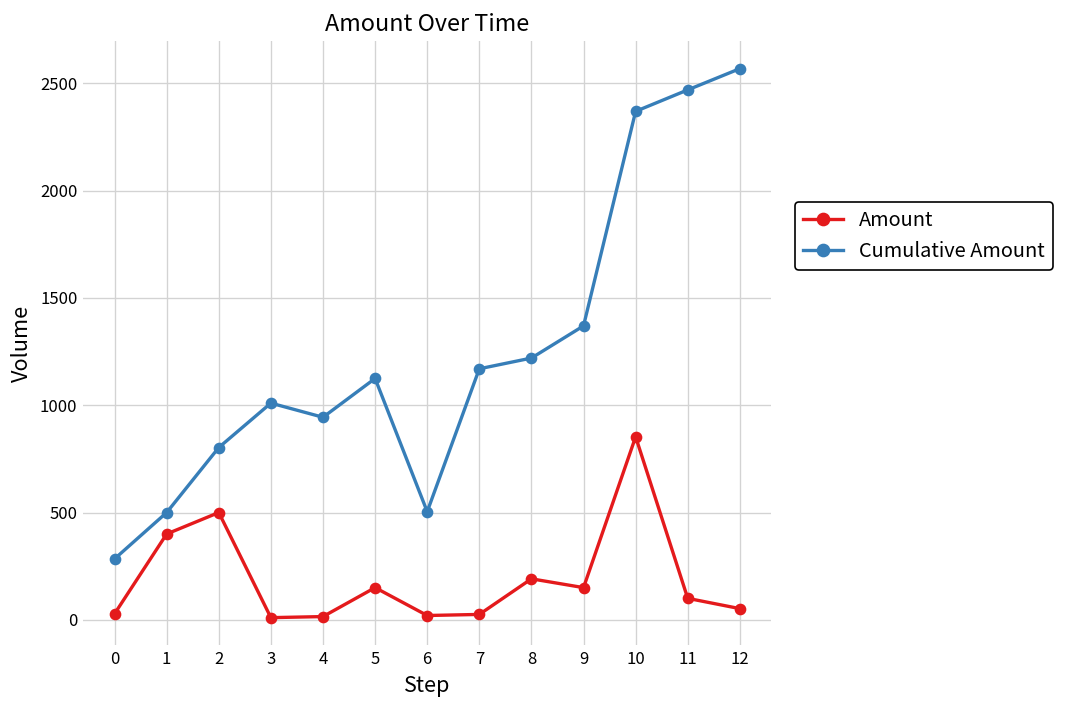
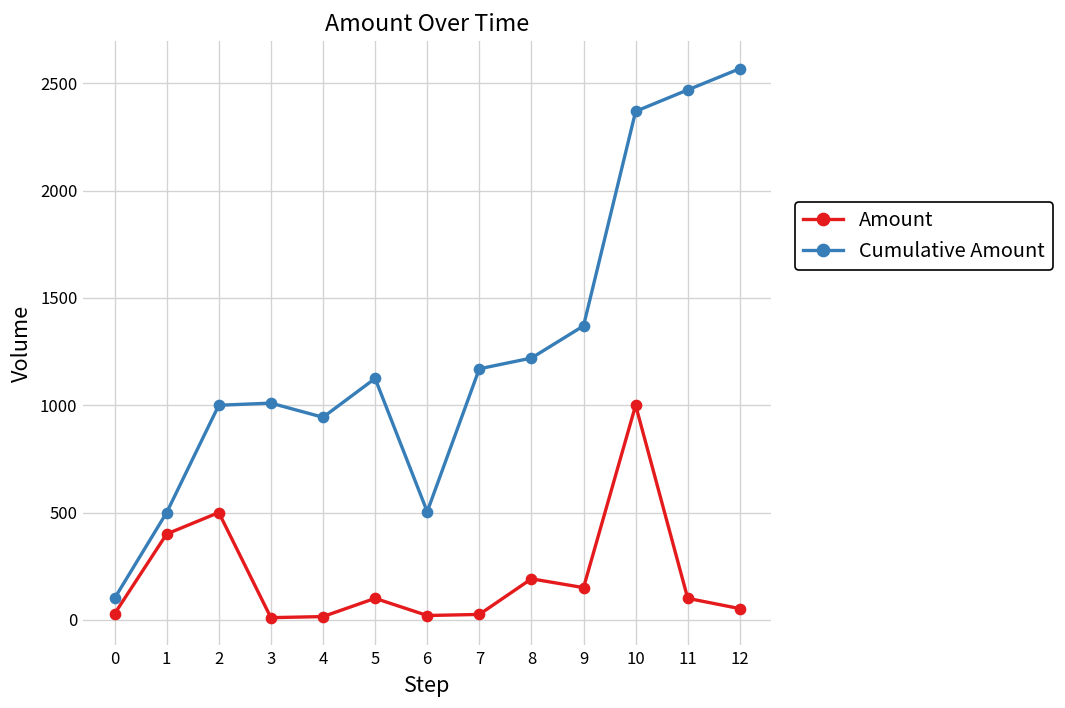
Cumulative Amount, 0: 280 -> 100
Cumulative Amount, 2: 800 -> 1000
Amount, 5: 150 -> 100
Amount, 10: 850 -> 1000
